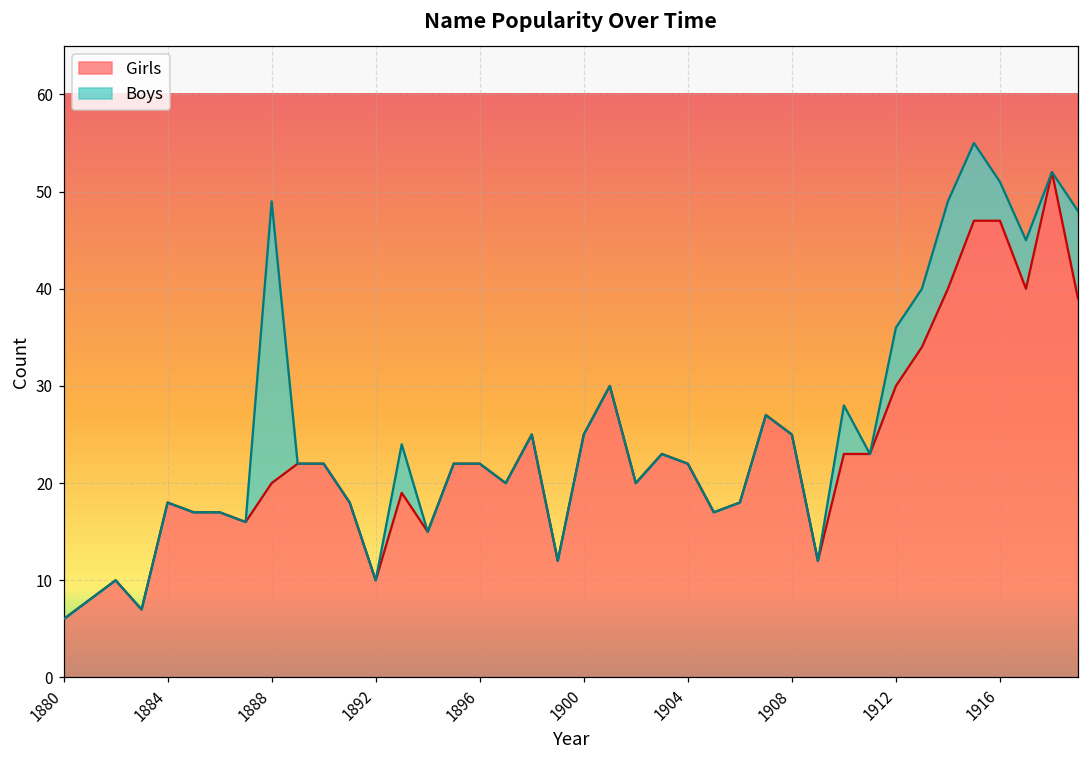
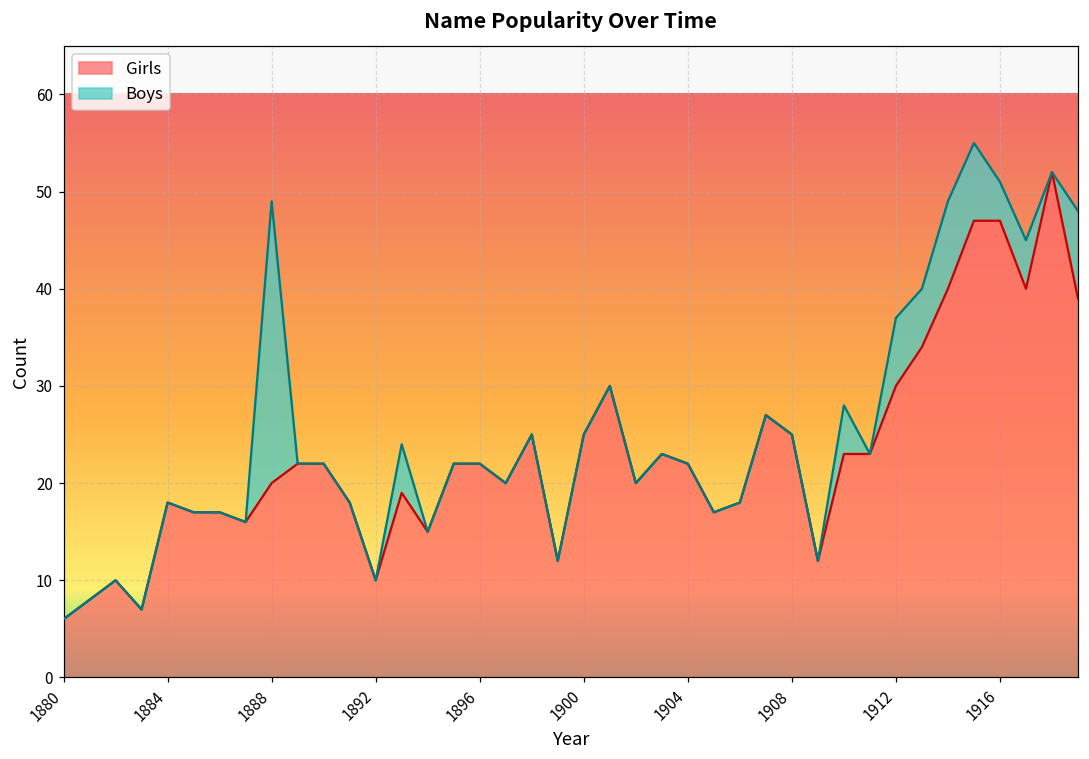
Boys, 1912: 6 -> 7
